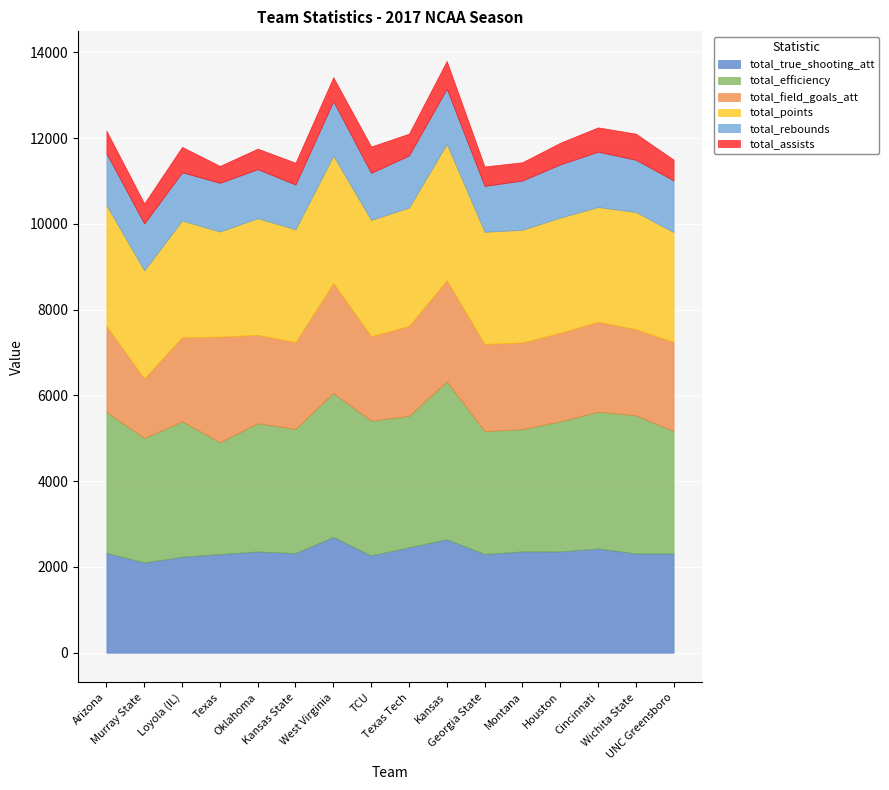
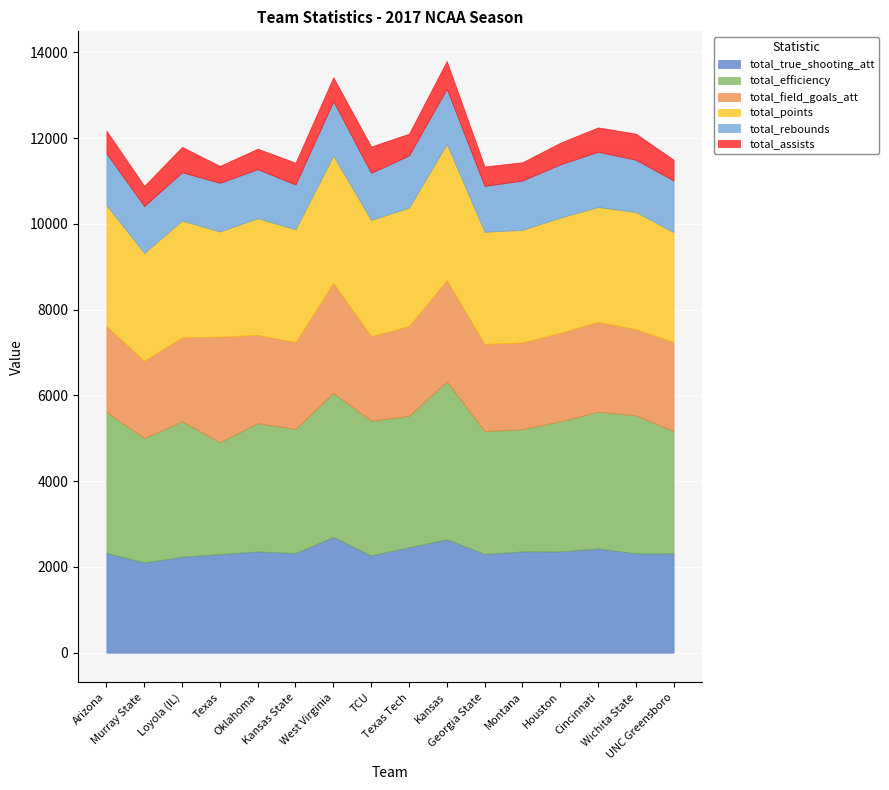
total_field_goals_att, Murray State: 1400 -> 1800
